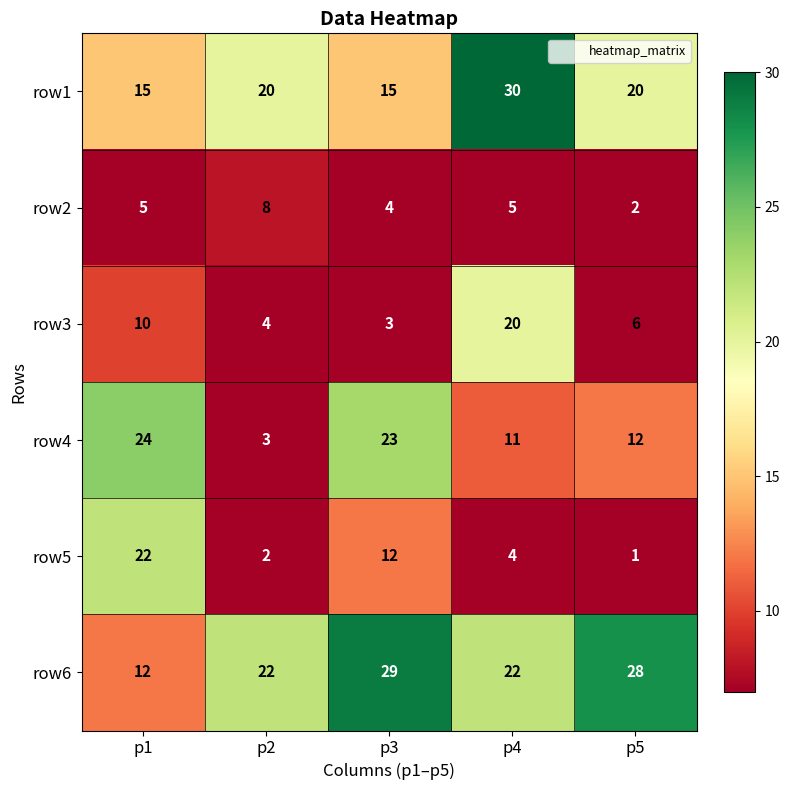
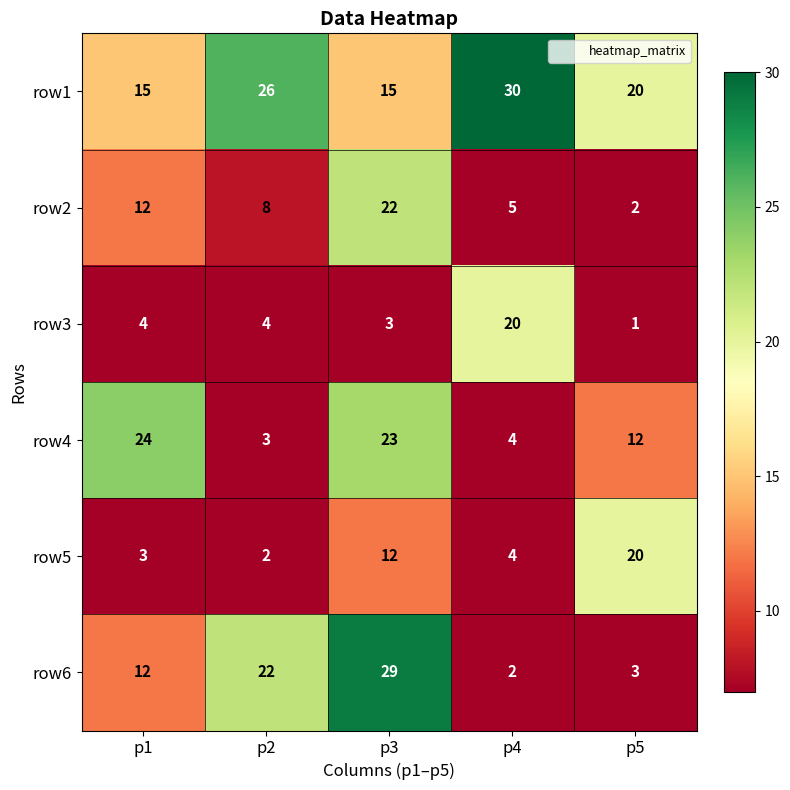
row1, p2: 20 -> 26
row2, p1: 5 -> 12
row2, p3: 4 -> 22
row3, p1: 10 -> 4
row3, p5: 6 -> 1
row4, p4: 11 -> 4
row5, p1: 22 -> 3
row5, p5: 1 -> 20
row6, p4: 22 -> 2
row6, p5: 28 -> 3
